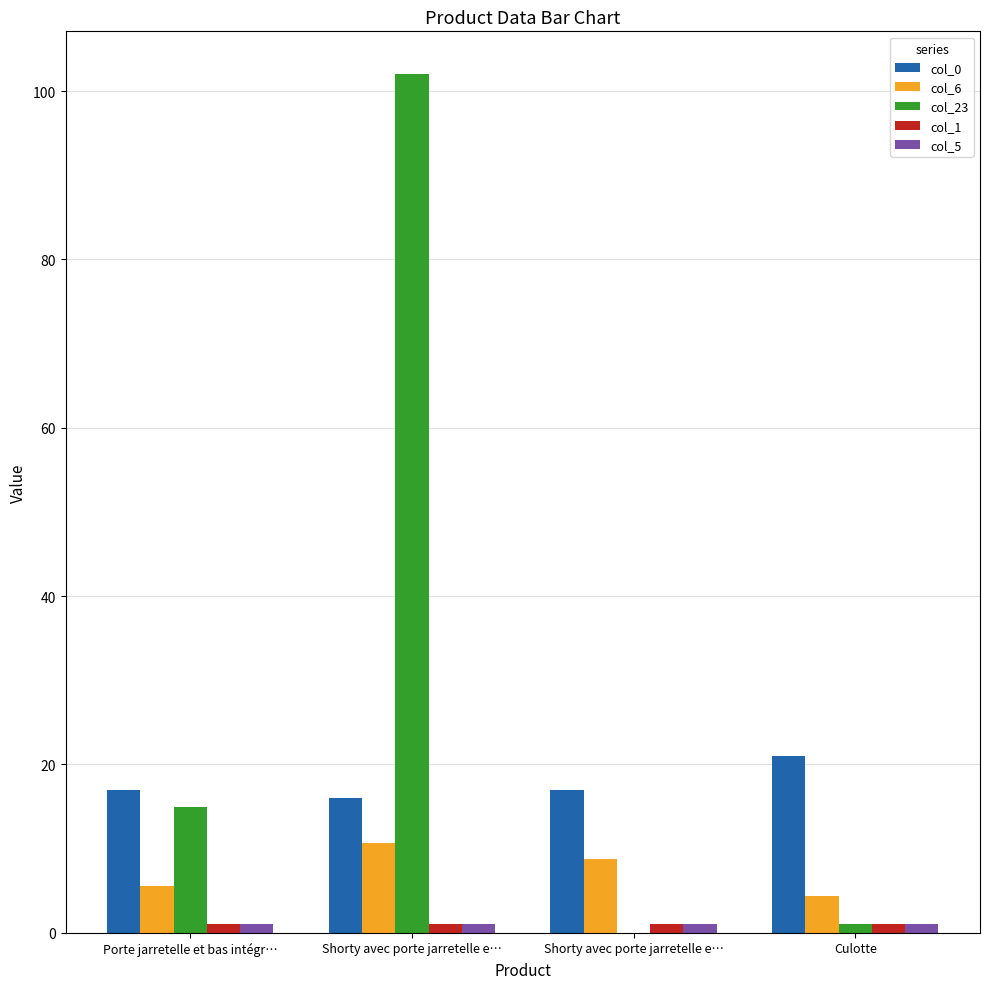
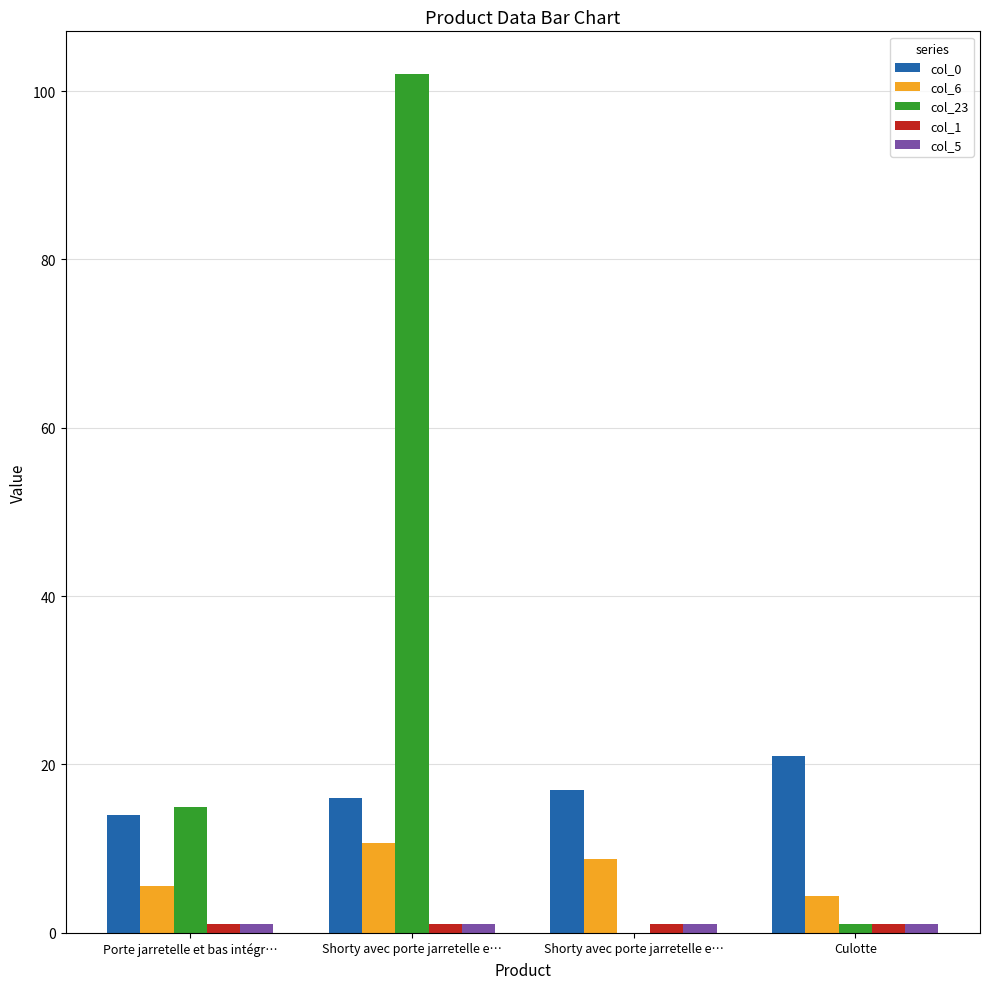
col_0, Porte jarretelle et bas intégr…: 17 -> 14
